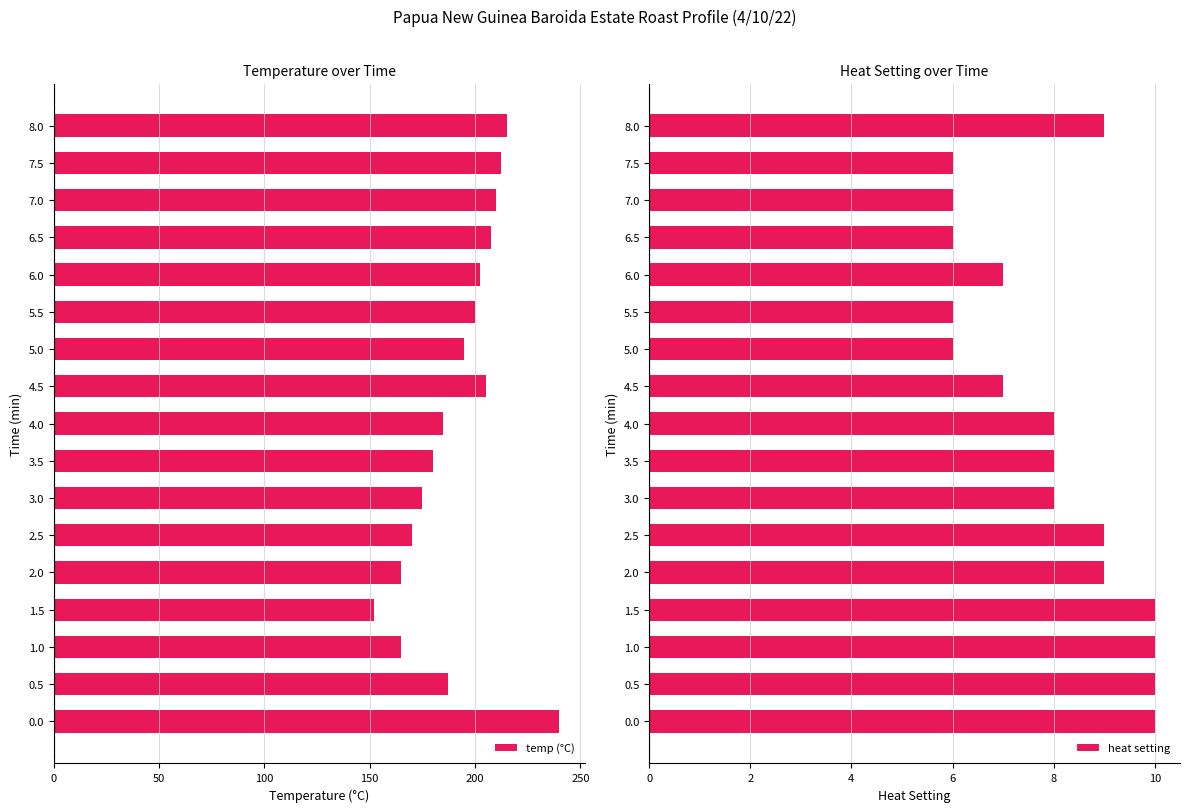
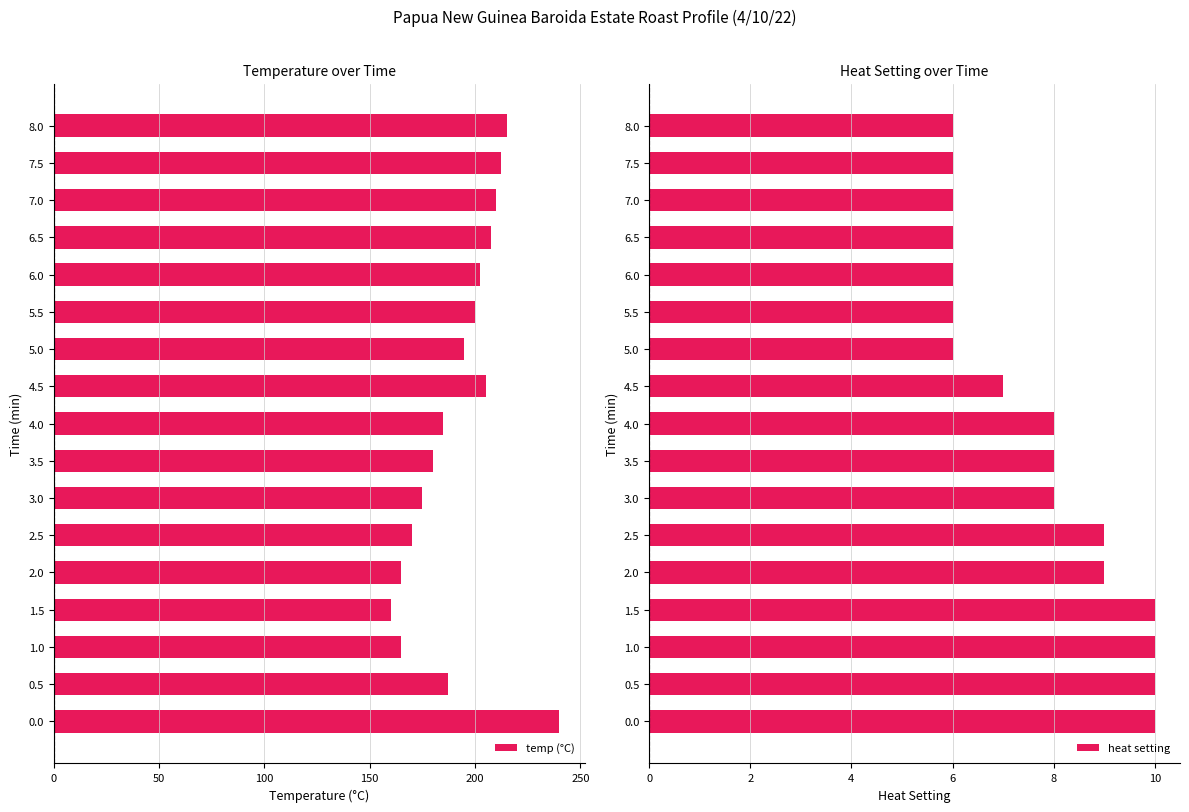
Temperature over Time, 1.5: 152 -> 160
Heat Setting over Time, 8.0: 9 -> 6
Heat Setting over Time, 6.0: 7 -> 6
